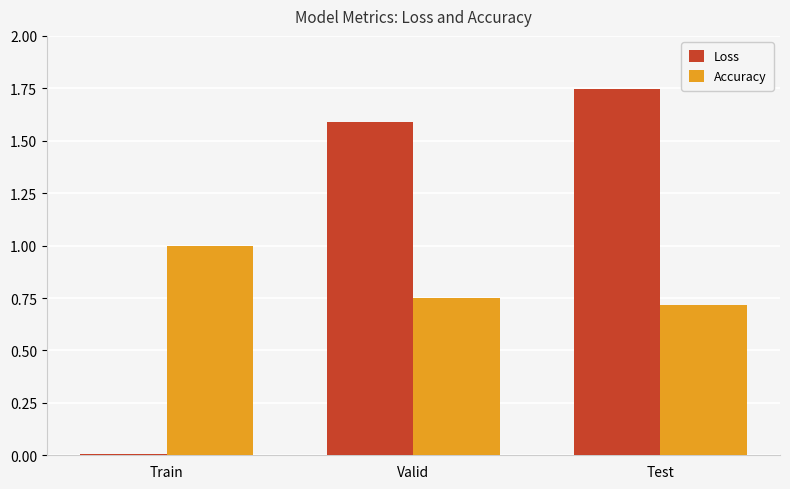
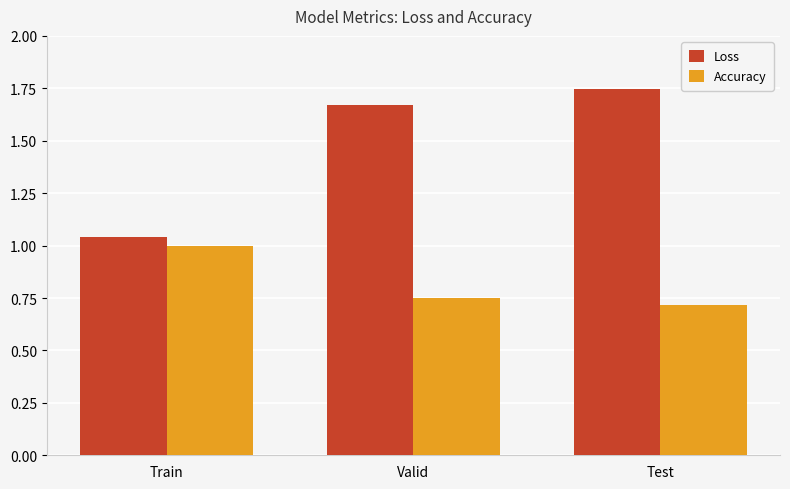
Loss, Train: 0.01 -> 1.04
Loss, Valid: 1.59 -> 1.67
